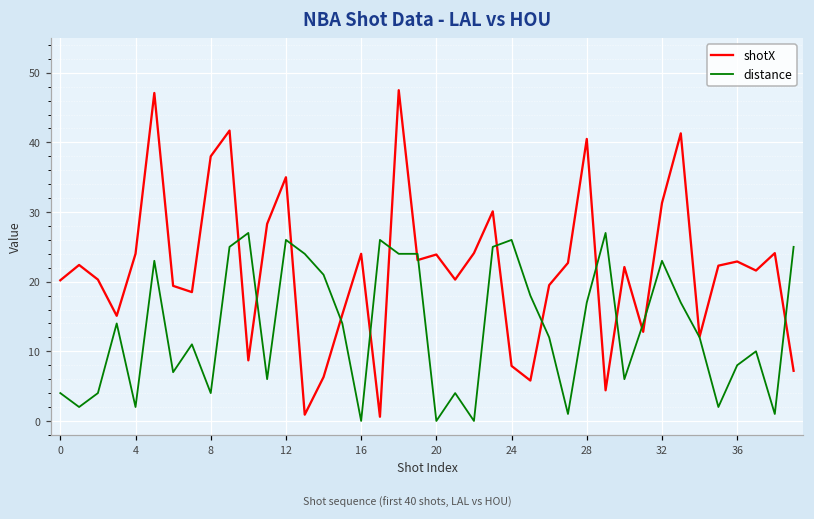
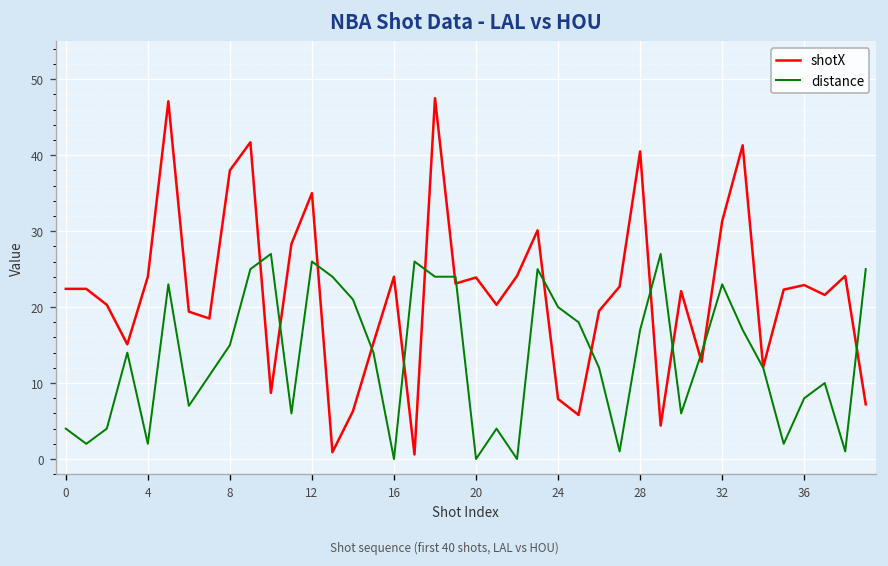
shotX, 0: 20 -> 22
distance, 8: 4 -> 15
distance, 24: 26 -> 20
